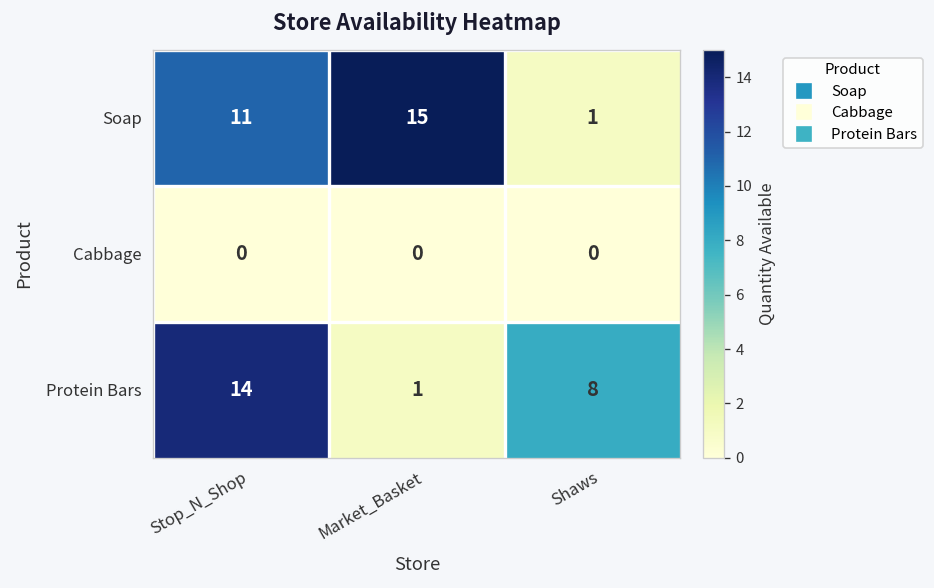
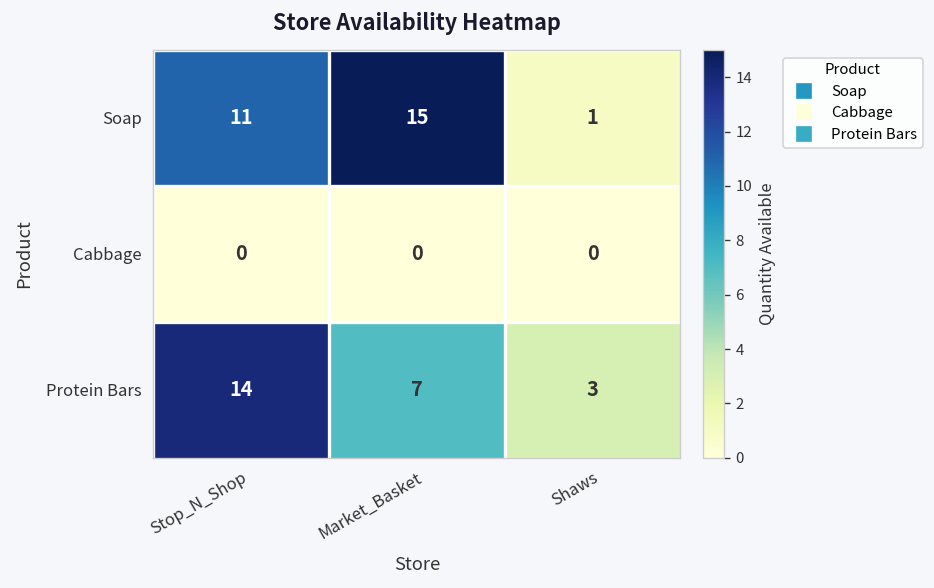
Protein Bars, Market_Basket: 1 -> 7
Protein Bars, Shaws: 8 -> 3
